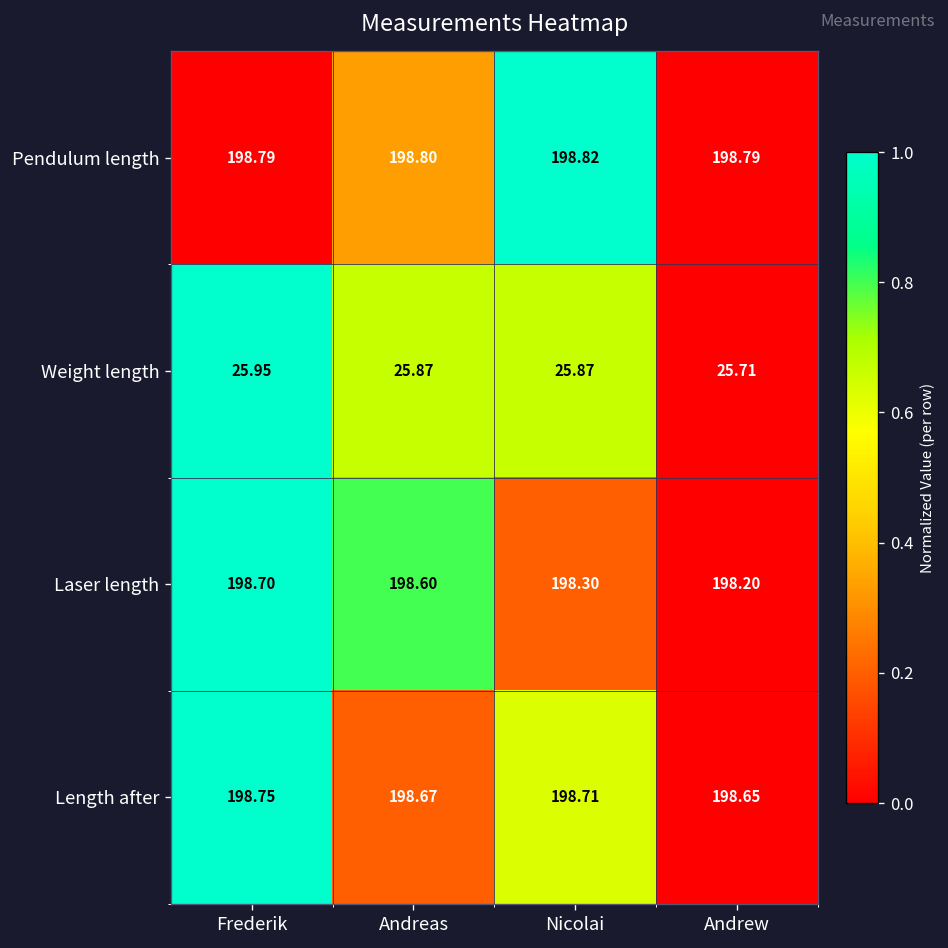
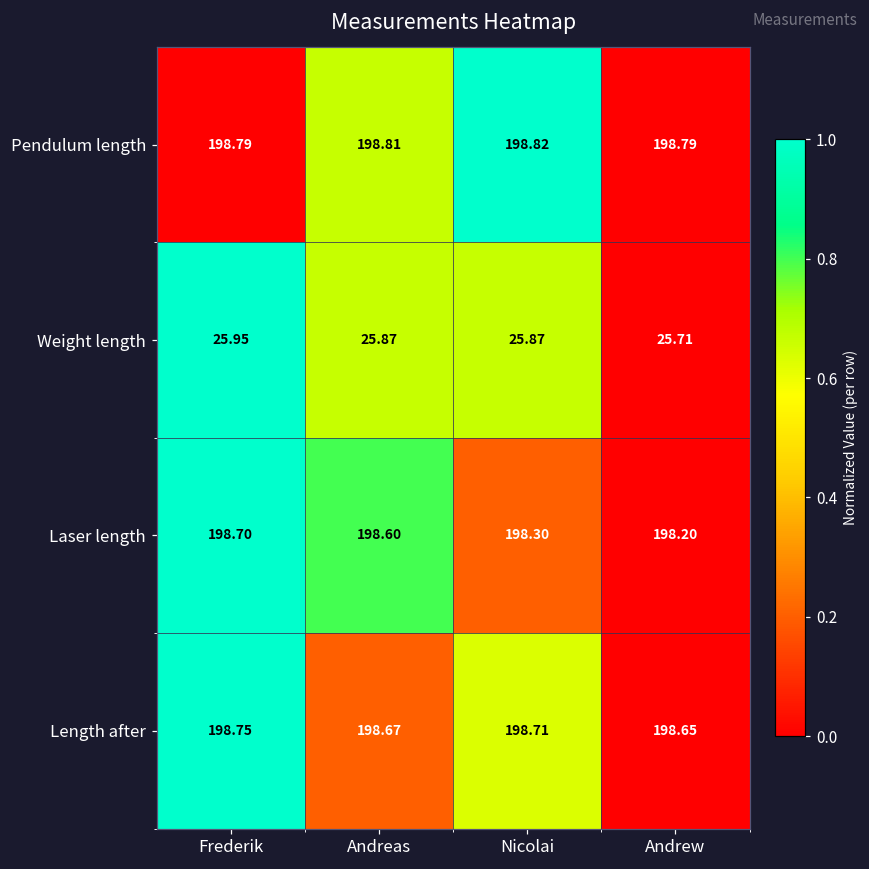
Pendulum length, Andreas: 198.80 -> 198.81
